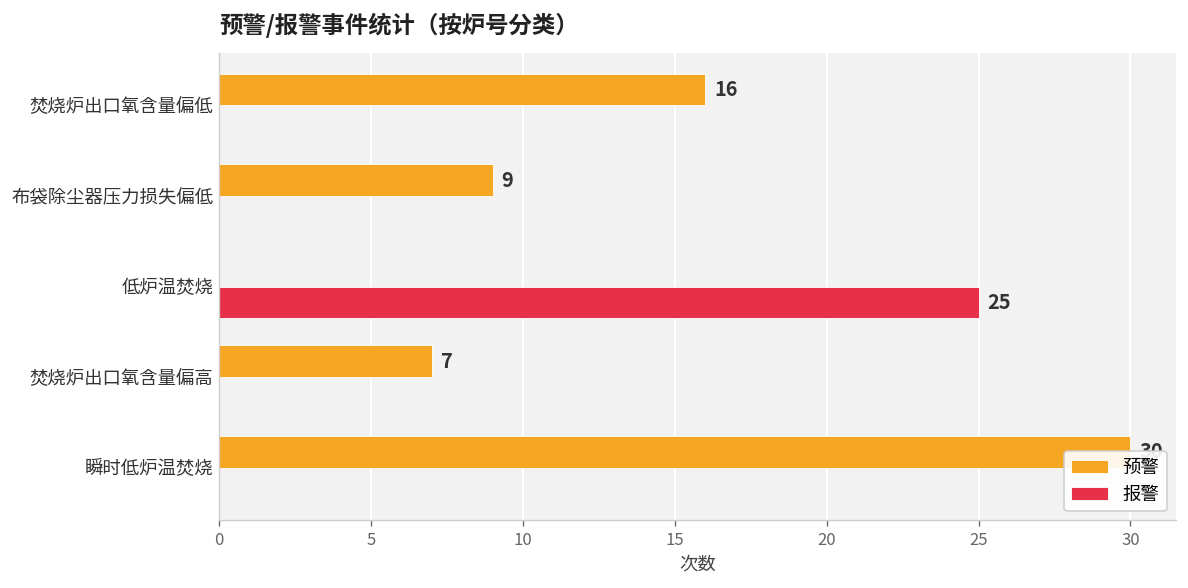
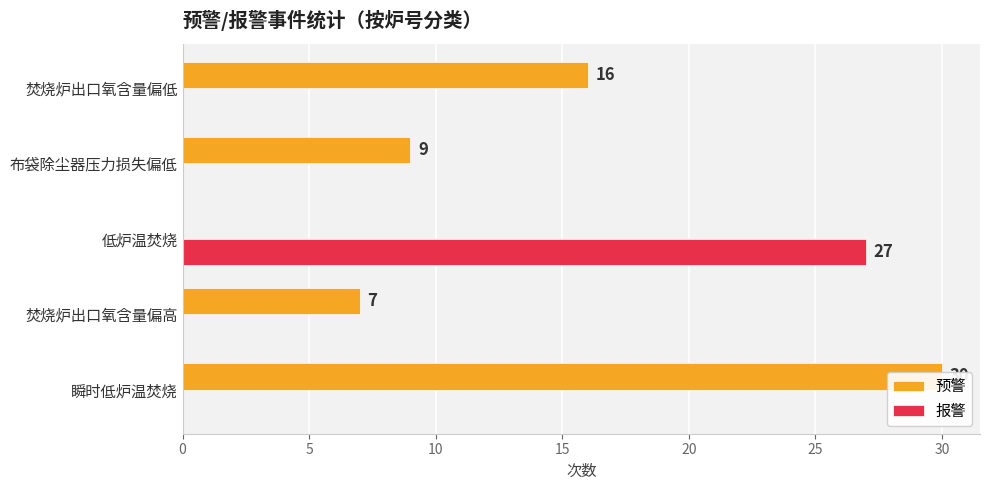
报警, 低炉温焚烧: 25 -> 27
